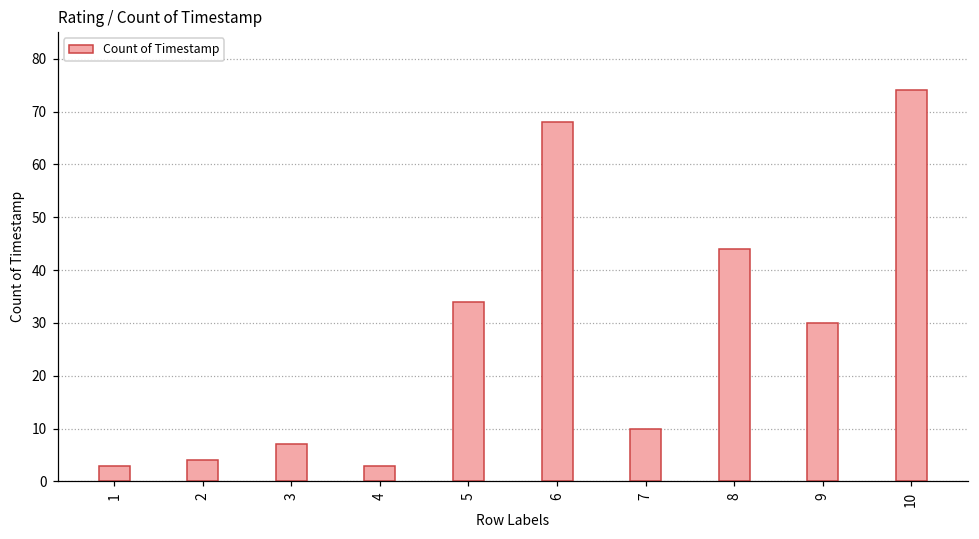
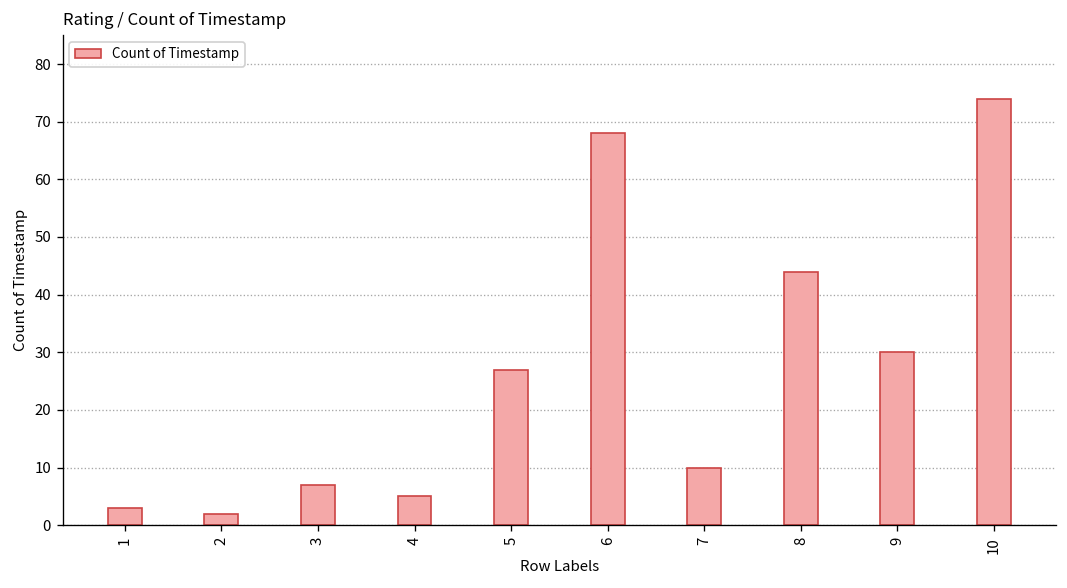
2: 4 -> 2
4: 3 -> 5
5: 34 -> 27
